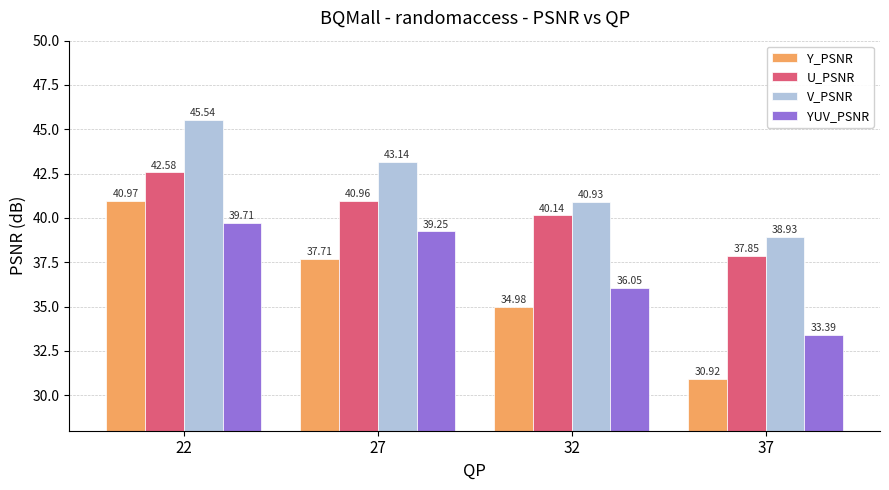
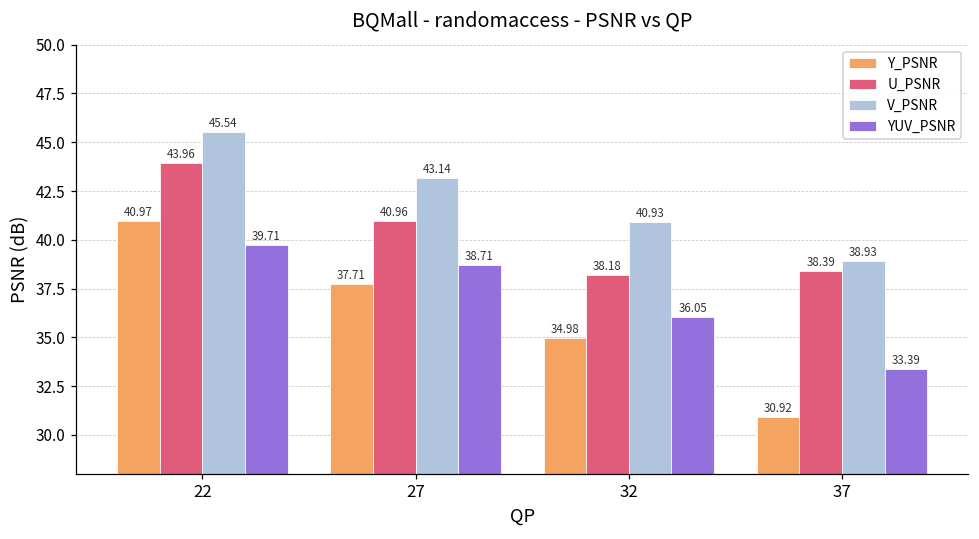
U_PSNR, 22: 42.58 -> 43.96
YUV_PSNR, 27: 39.25 -> 38.71
U_PSNR, 32: 40.14 -> 38.18
U_PSNR, 37: 37.85 -> 38.39
